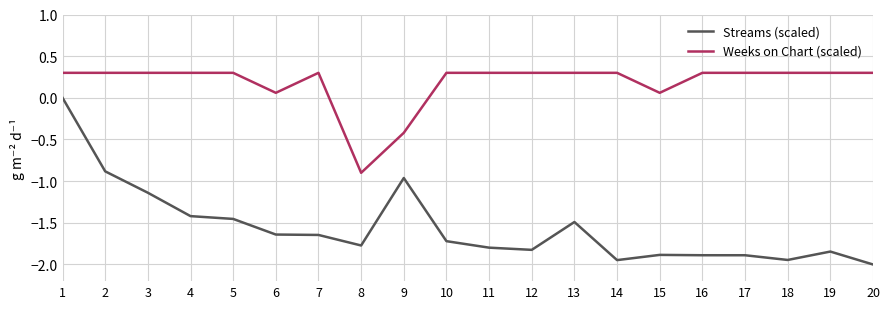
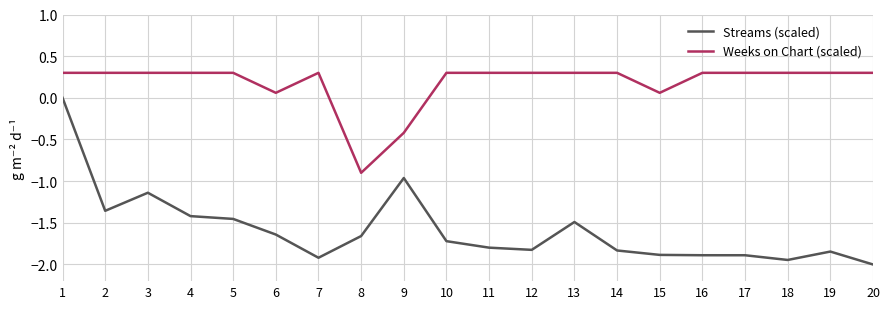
Streams (scaled), 2: -0.9 -> -1.4
Streams (scaled), 7: -1.6 -> -1.9
Streams (scaled), 8: -1.8 -> -1.7
Streams (scaled), 14: -1.9 -> -1.8
